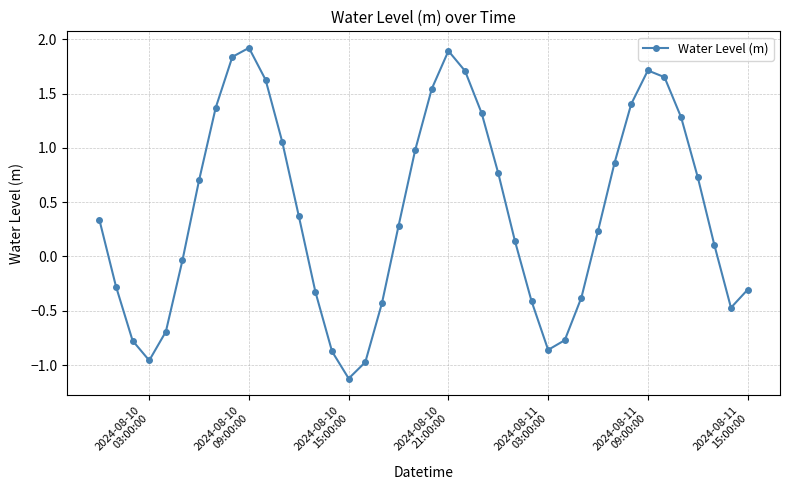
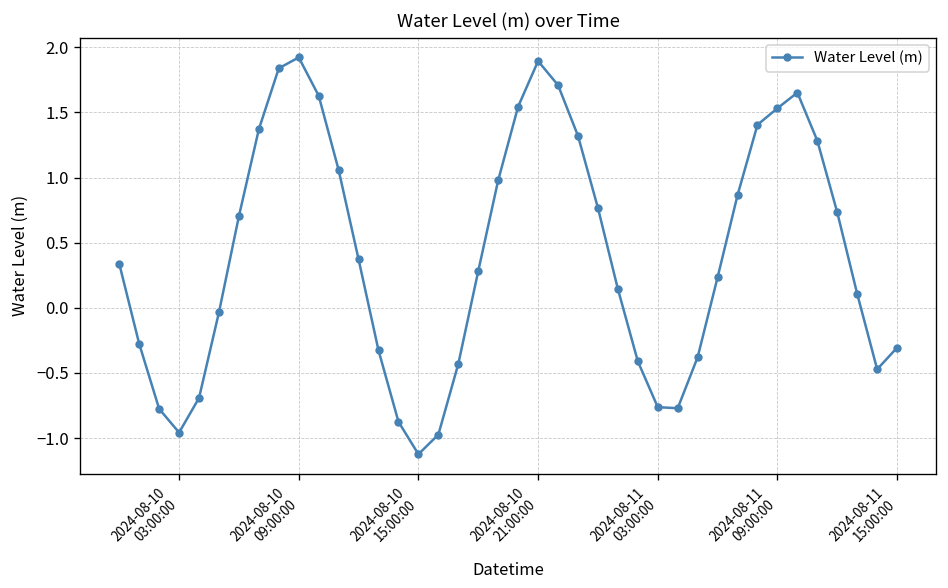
2024-08-11 03:00:00: -0.86 -> -0.76
2024-08-11 09:00:00: 1.71 -> 1.53
